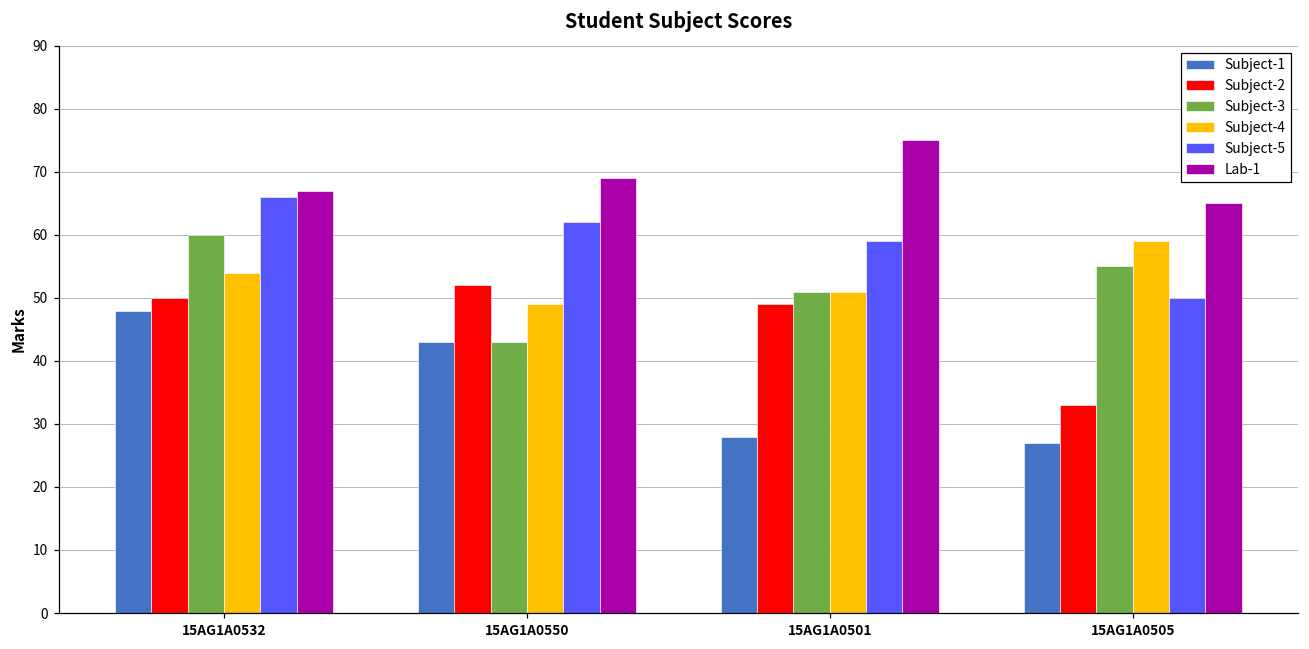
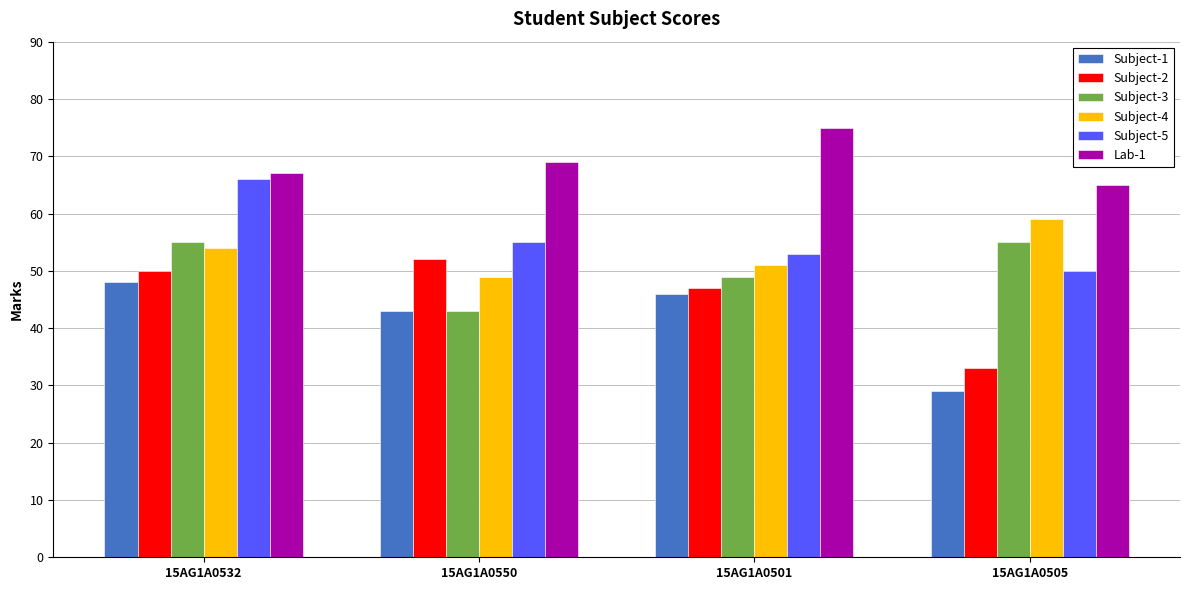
Subject-3, 15AG1A0532: 60 -> 55
Subject-5, 15AG1A0550: 62 -> 55
Subject-1, 15AG1A0501: 28 -> 46
Subject-2, 15AG1A0501: 49 -> 47
Subject-3, 15AG1A0501: 51 -> 49
Subject-5, 15AG1A0501: 59 -> 53
Subject-1, 15AG1A0505: 27 -> 29
